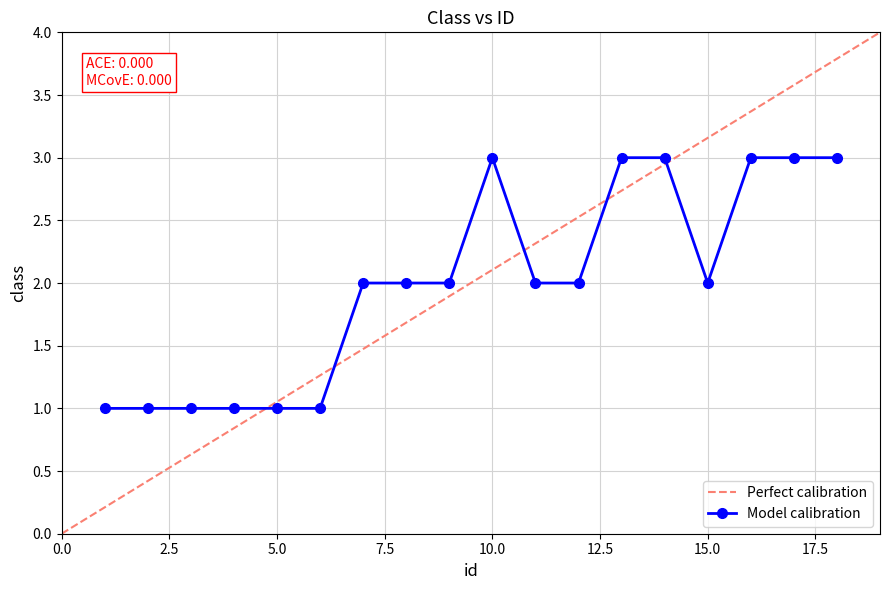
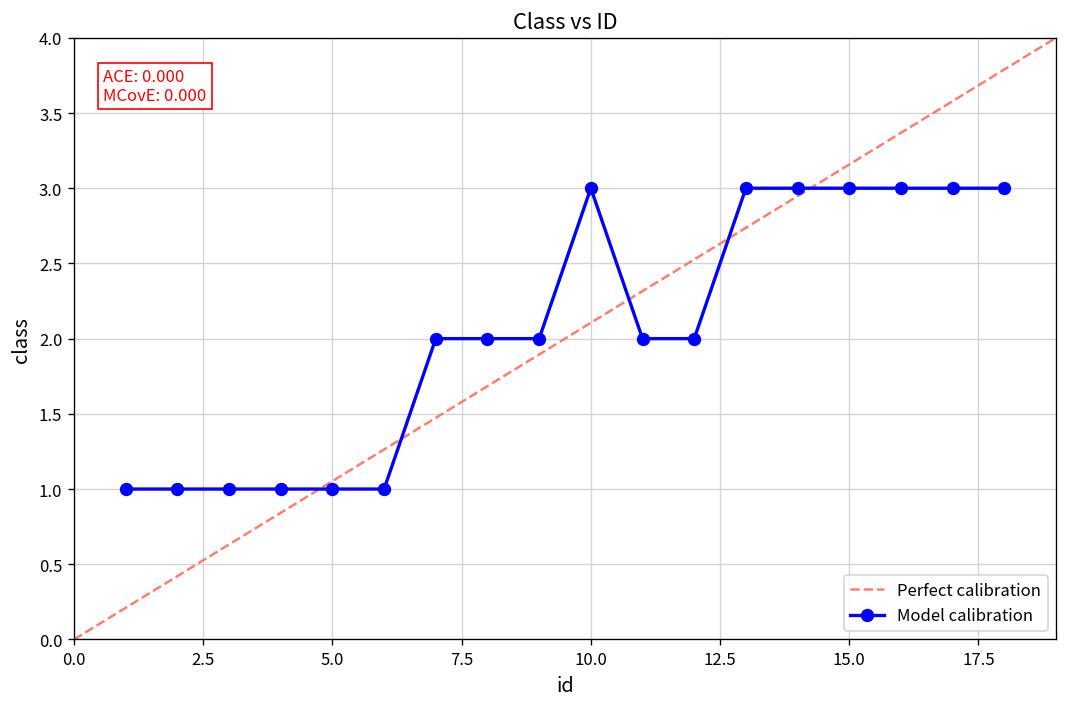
Model calibration, 15.0: 2 -> 3
